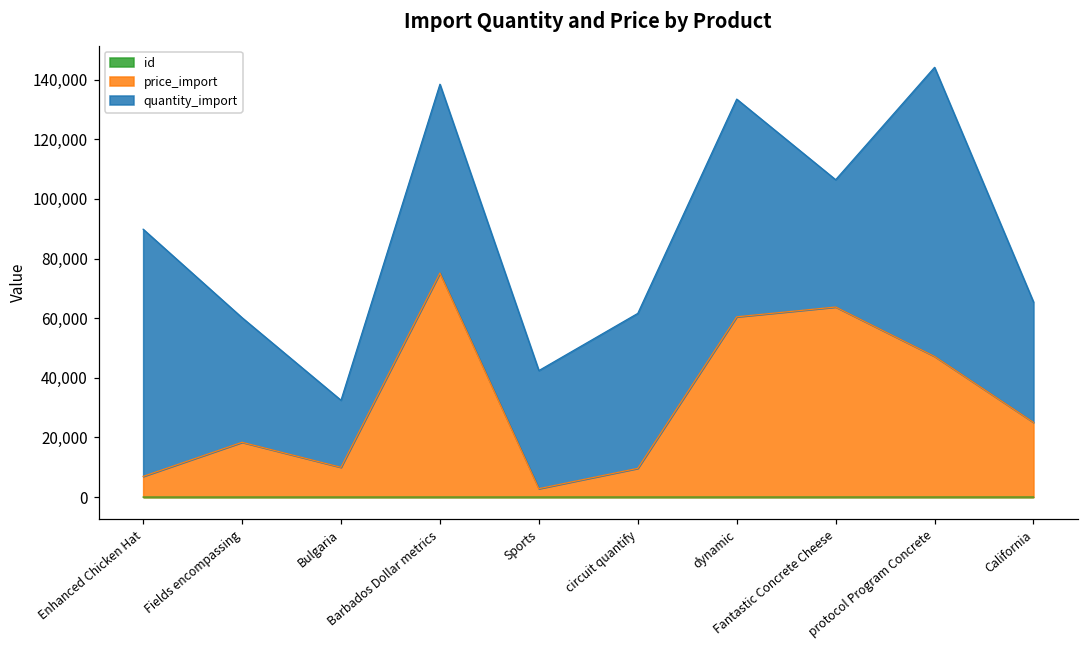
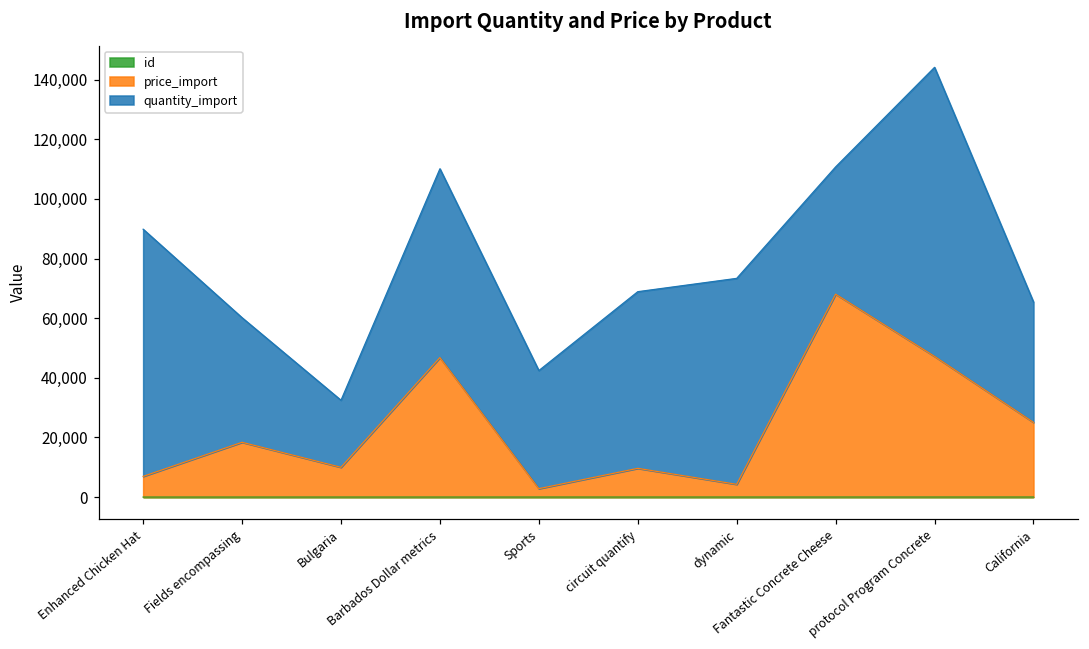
price_import, Barbados Dollar metrics: 75,000 -> 47,000
quantity_import, circuit quantify: 52,000 -> 59,000
price_import, dynamic: 60,000 -> 4,000
quantity_import, dynamic: 73,000 -> 69,000
price_import, Fantastic Concrete Cheese: 64,000 -> 68,000
